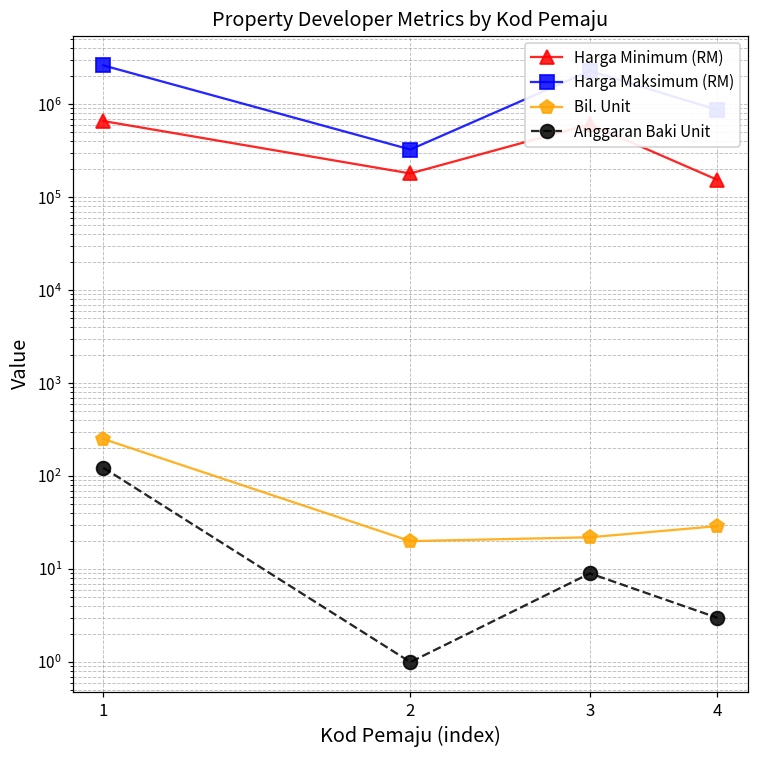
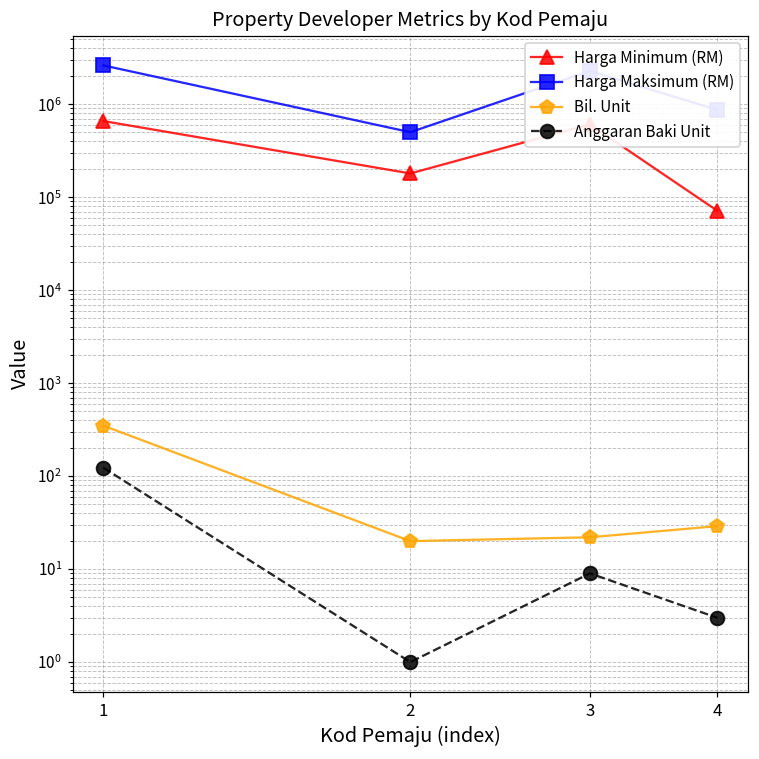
Bil. Unit, 1: 250 -> 350
Harga Maksimum (RM), 2: 330000 -> 500000
Harga Minimum (RM), 4: 150000 -> 70000
